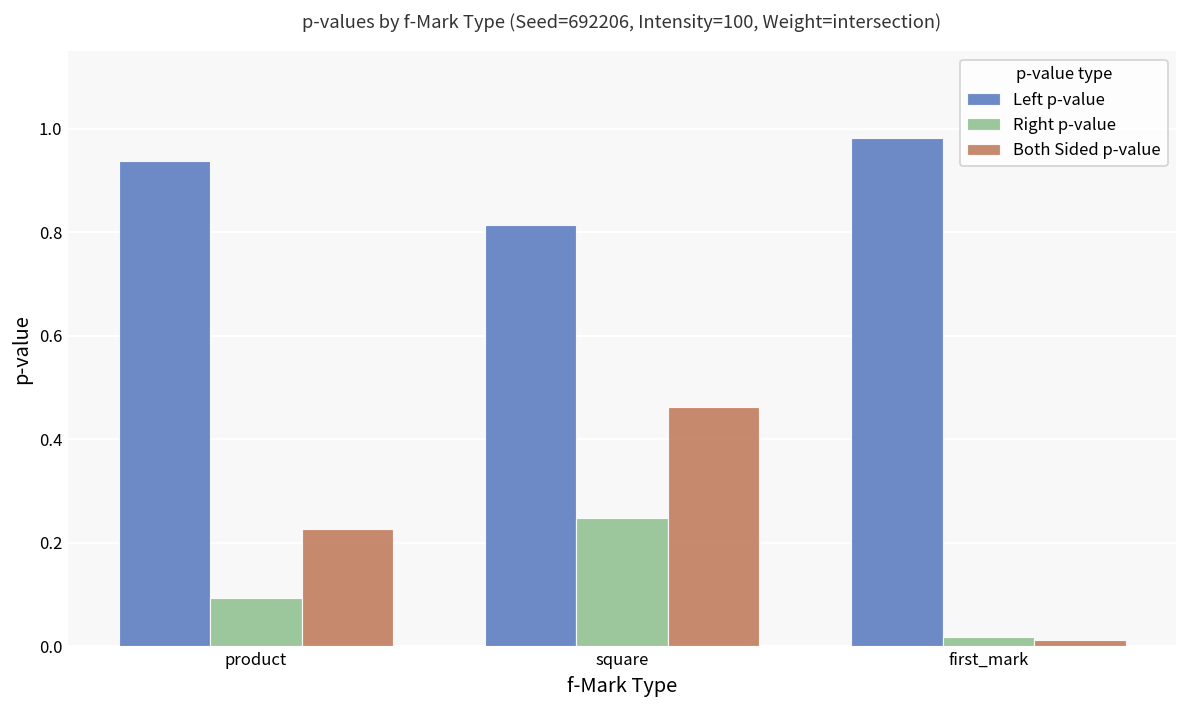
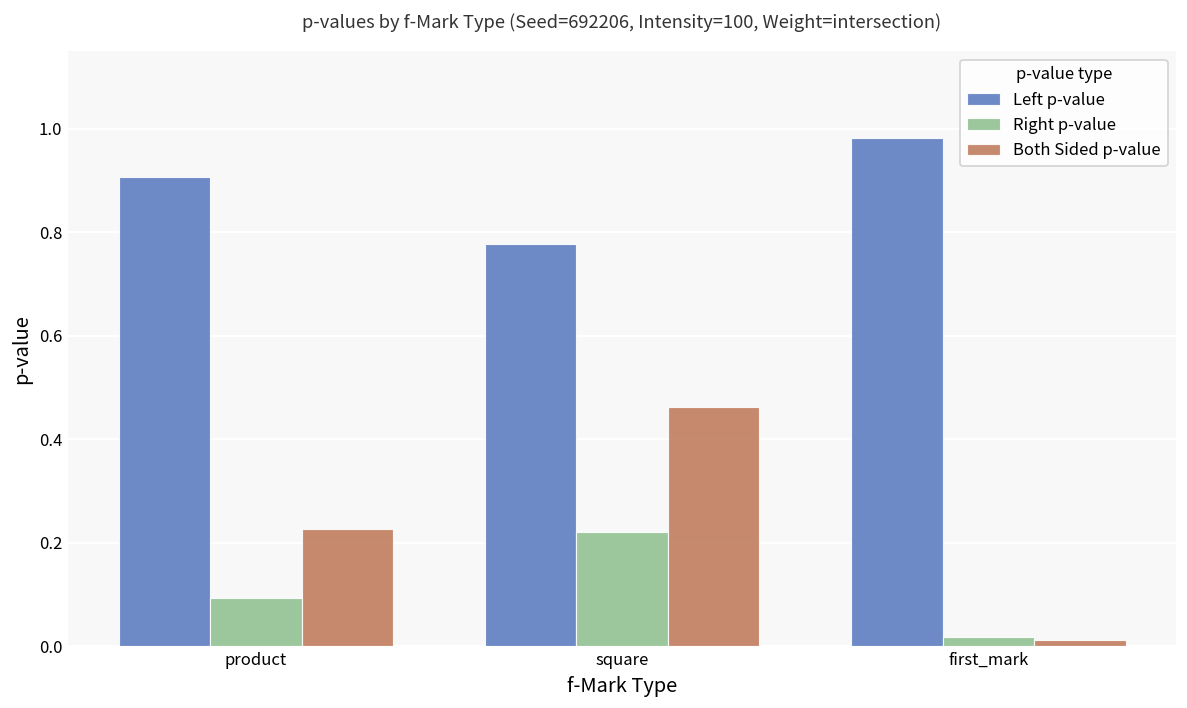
Left p-value, product: 0.94 -> 0.91
Left p-value, square: 0.81 -> 0.78
Right p-value, square: 0.25 -> 0.22
